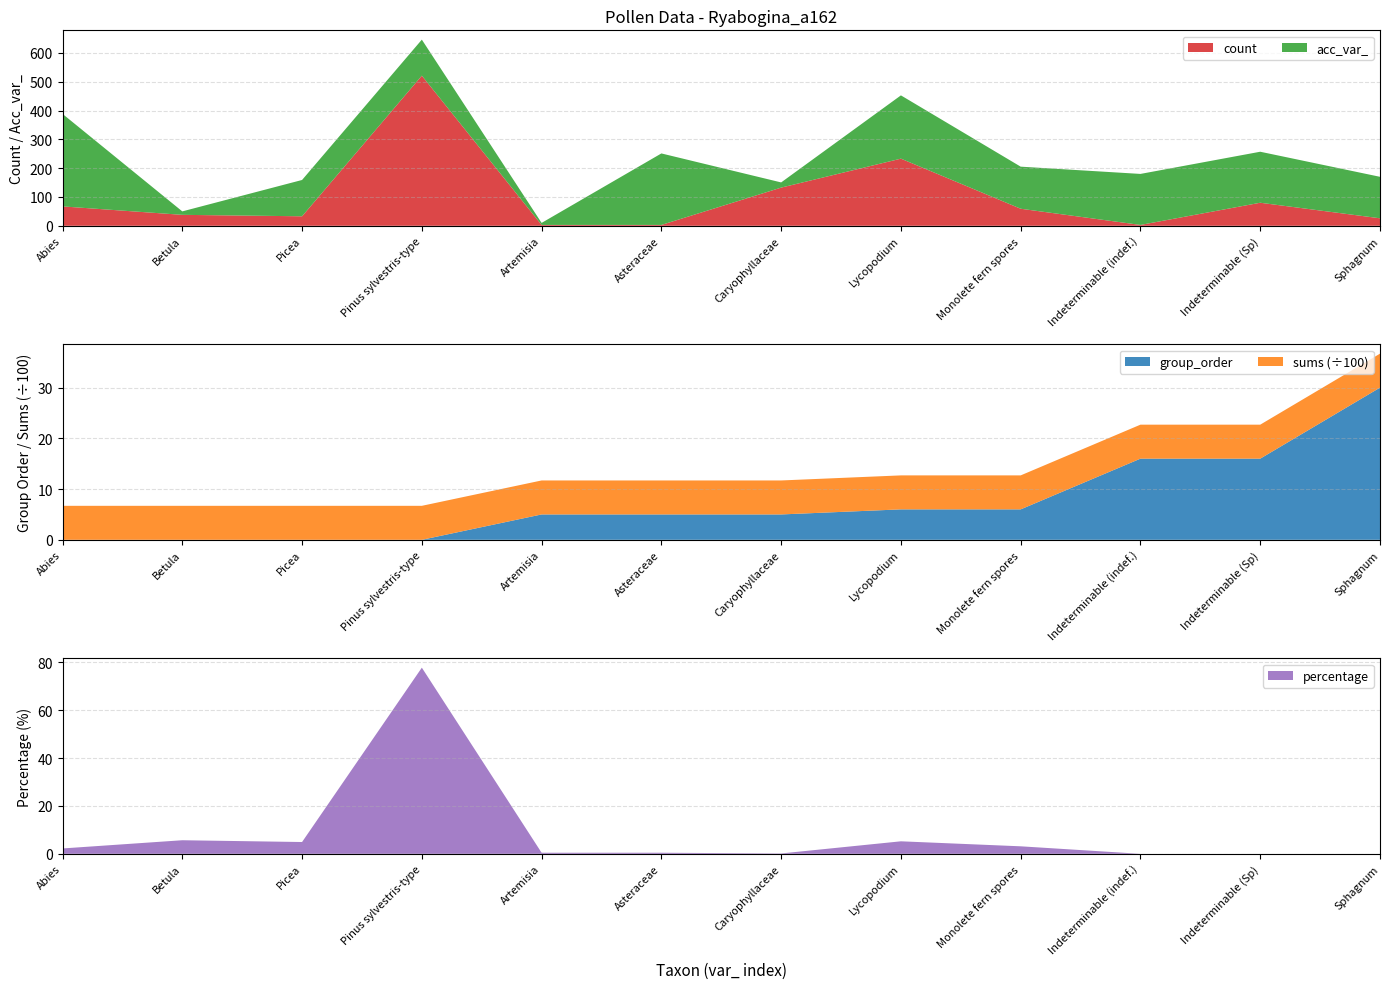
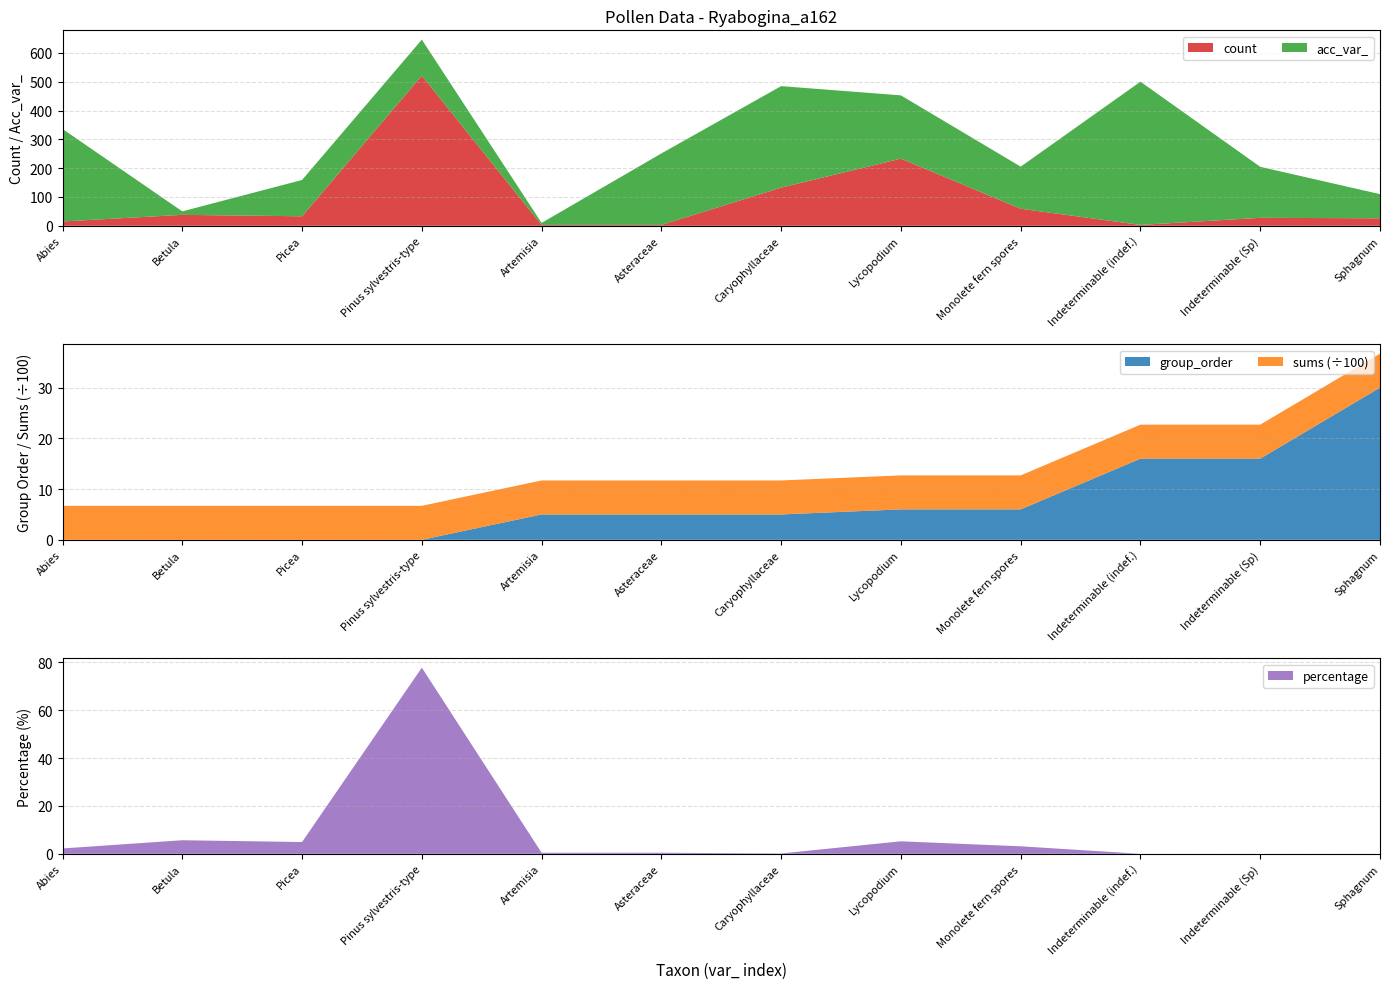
Pollen Data - Ryabogina_a162, count, Abies: 70 -> 20
Pollen Data - Ryabogina_a162, acc_var_, Caryophyllaceae: 20 -> 350
Pollen Data - Ryabogina_a162, acc_var_, Indeterminable (indef.): 180 -> 500
Pollen Data - Ryabogina_a162, count, Indeterminable (Sp): 80 -> 30
Pollen Data - Ryabogina_a162, acc_var_, Sphagnum: 140 -> 80
